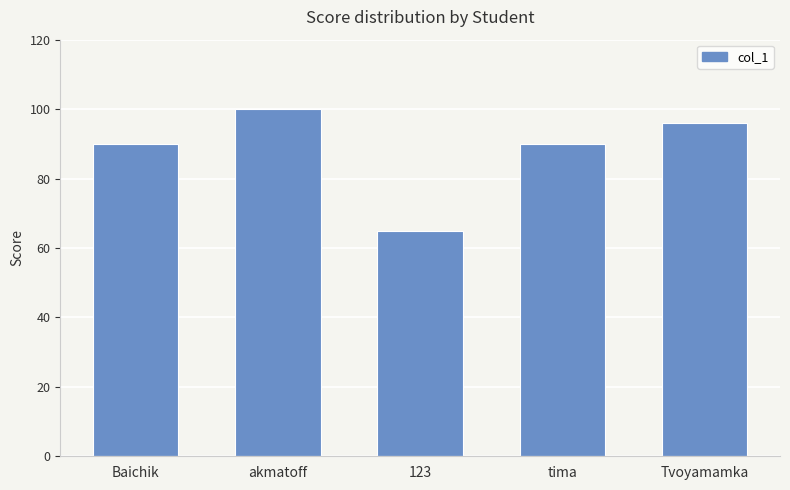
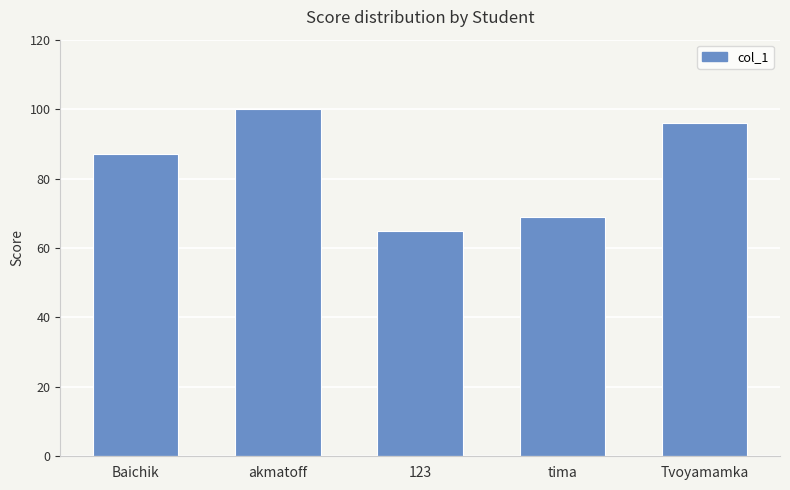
Baichik: 90 -> 87
tima: 90 -> 69
